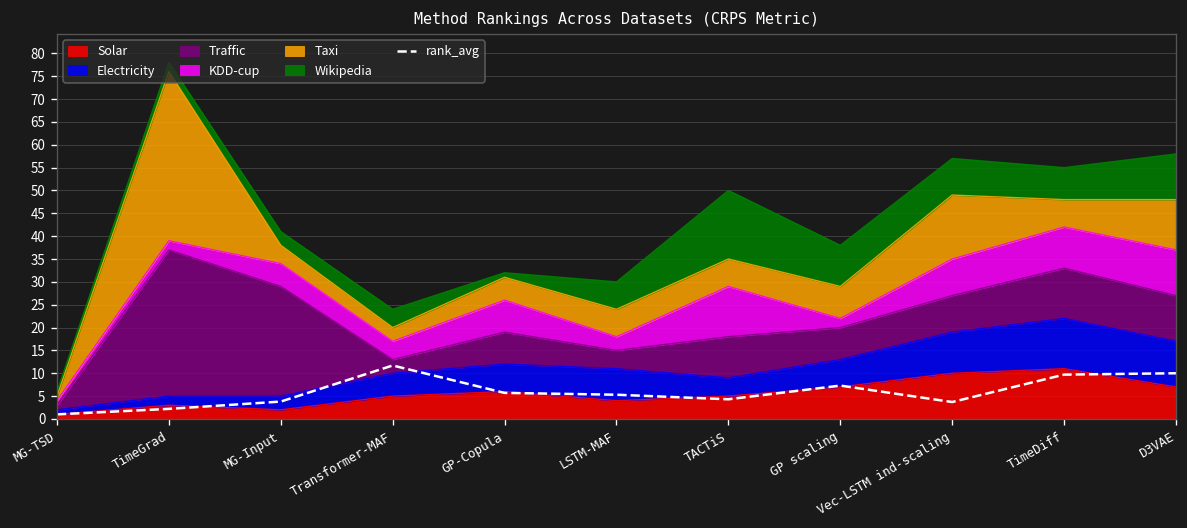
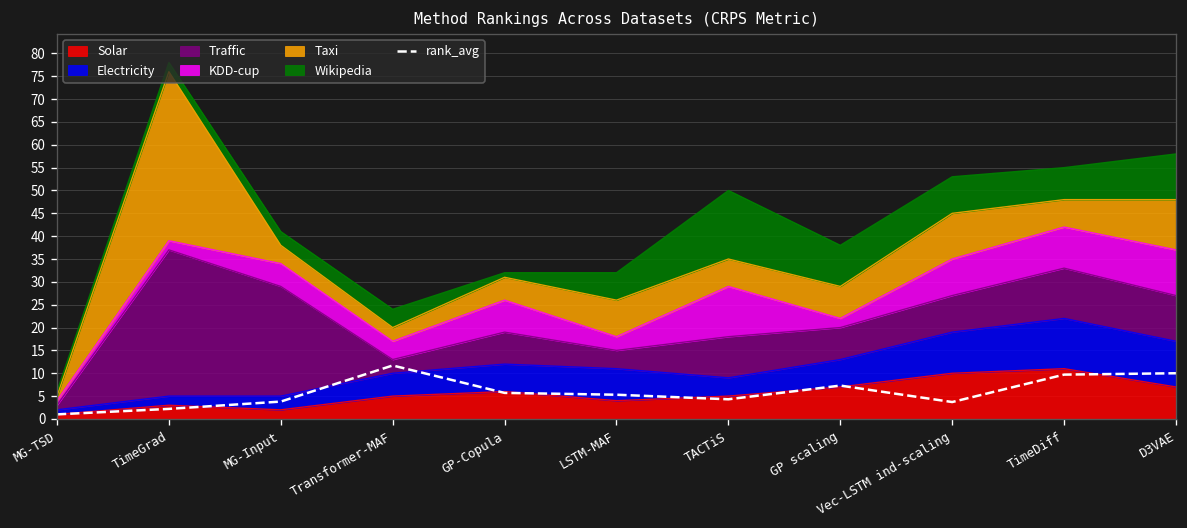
Taxi, LSTM-MAF: 6 -> 8
Taxi, Vec-LSTM ind-scaling: 14 -> 10
